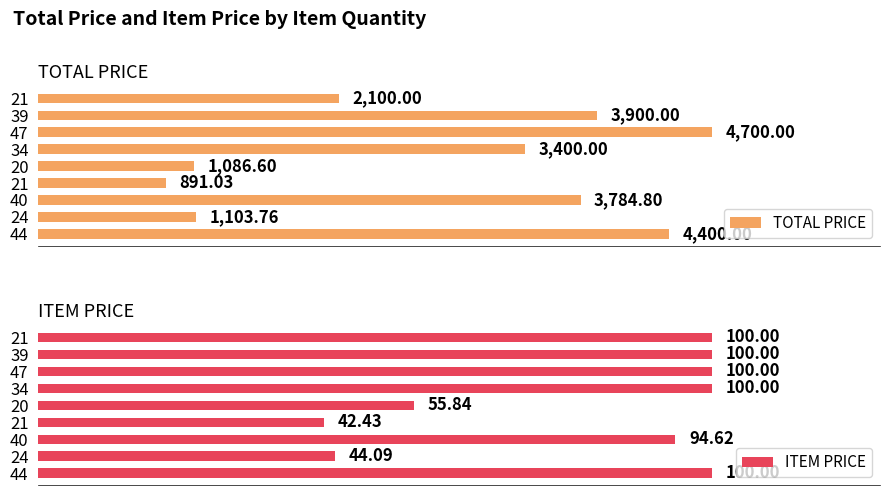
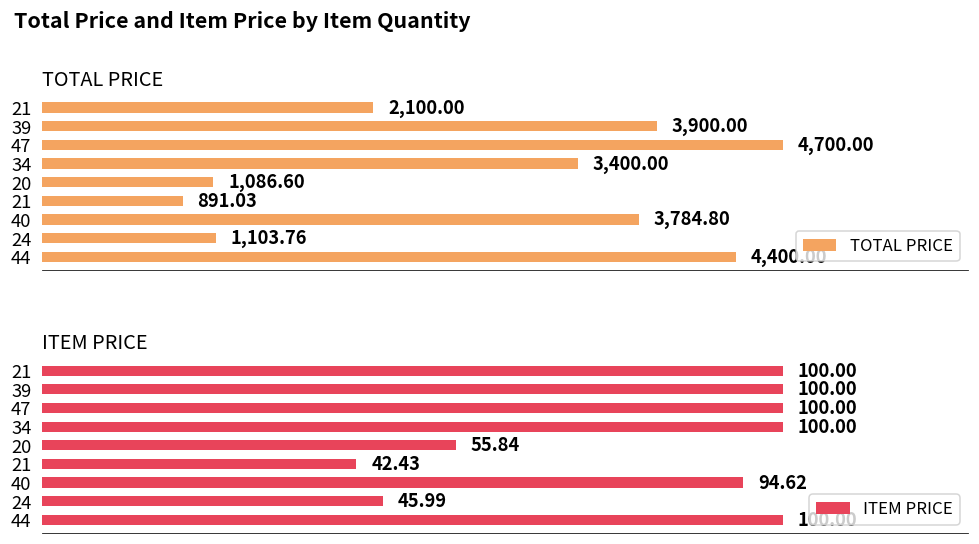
ITEM PRICE, 24: 44.09 -> 45.99
